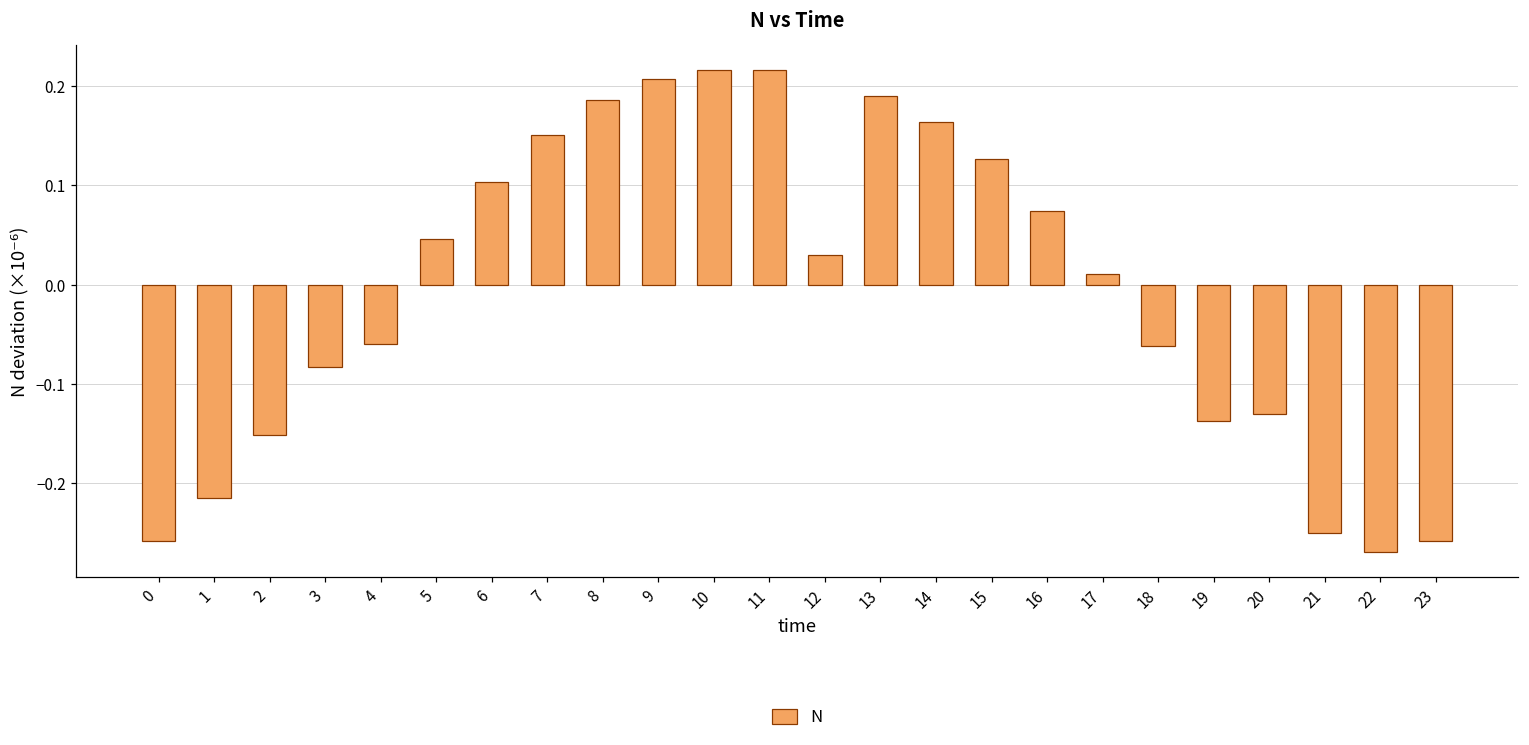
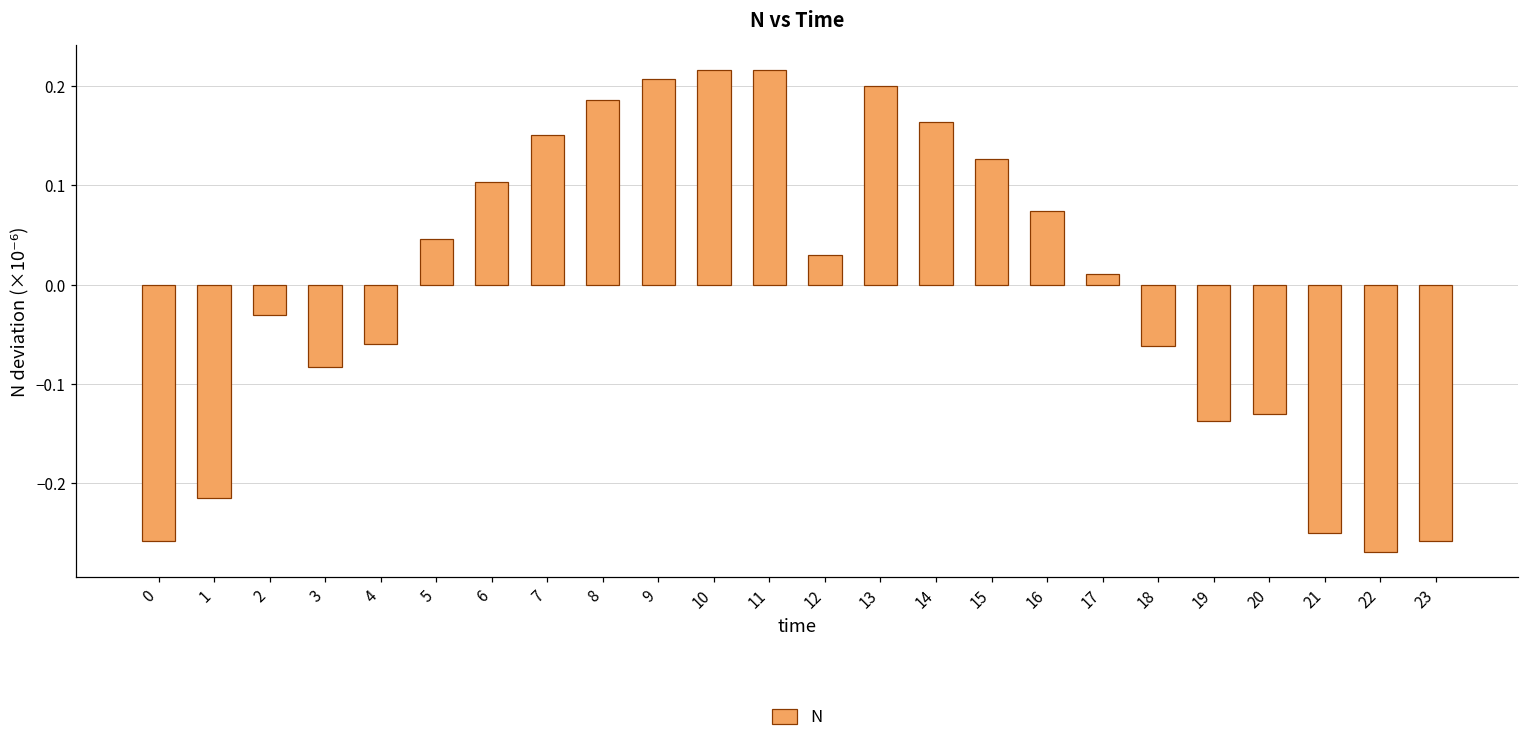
2: -0.15 -> -0.03
13: 0.19 -> 0.20
